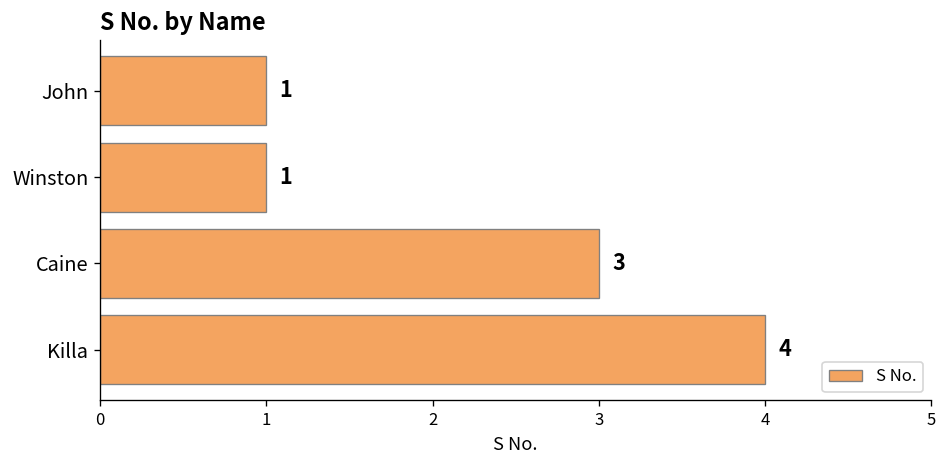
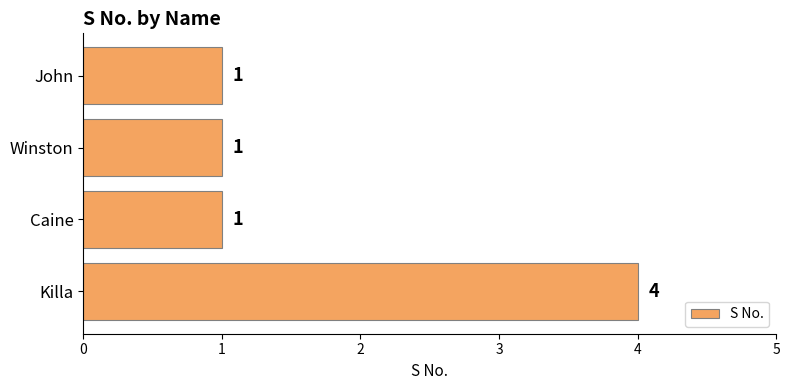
Caine: 3 -> 1
